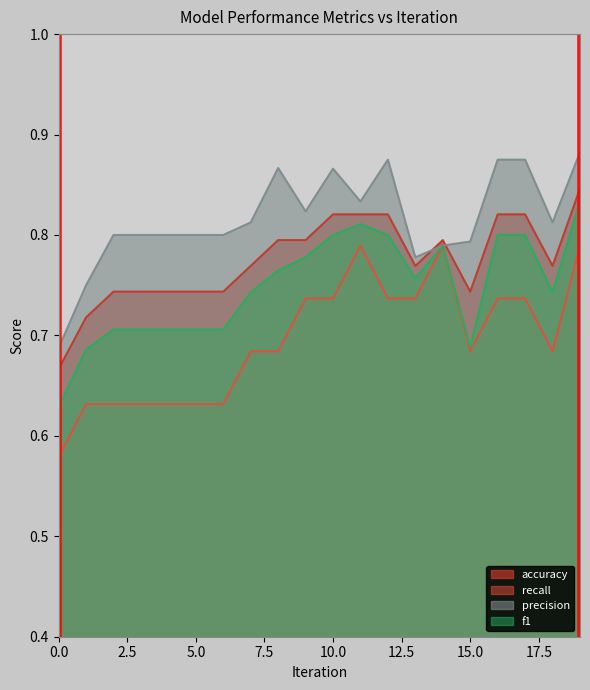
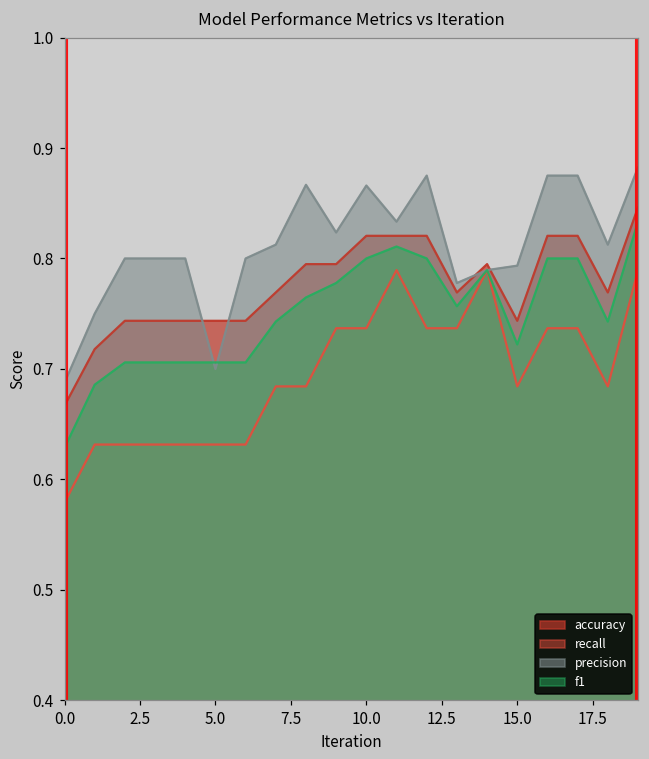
precision, 5.0: 0.8 -> 0.7
f1, 15.0: 0.688 -> 0.722
